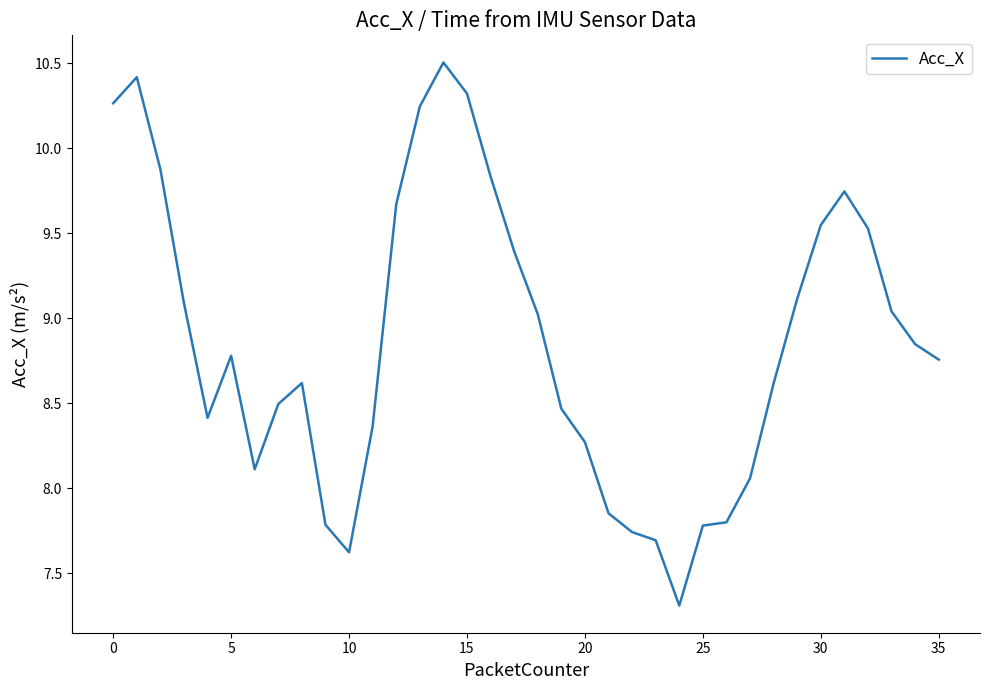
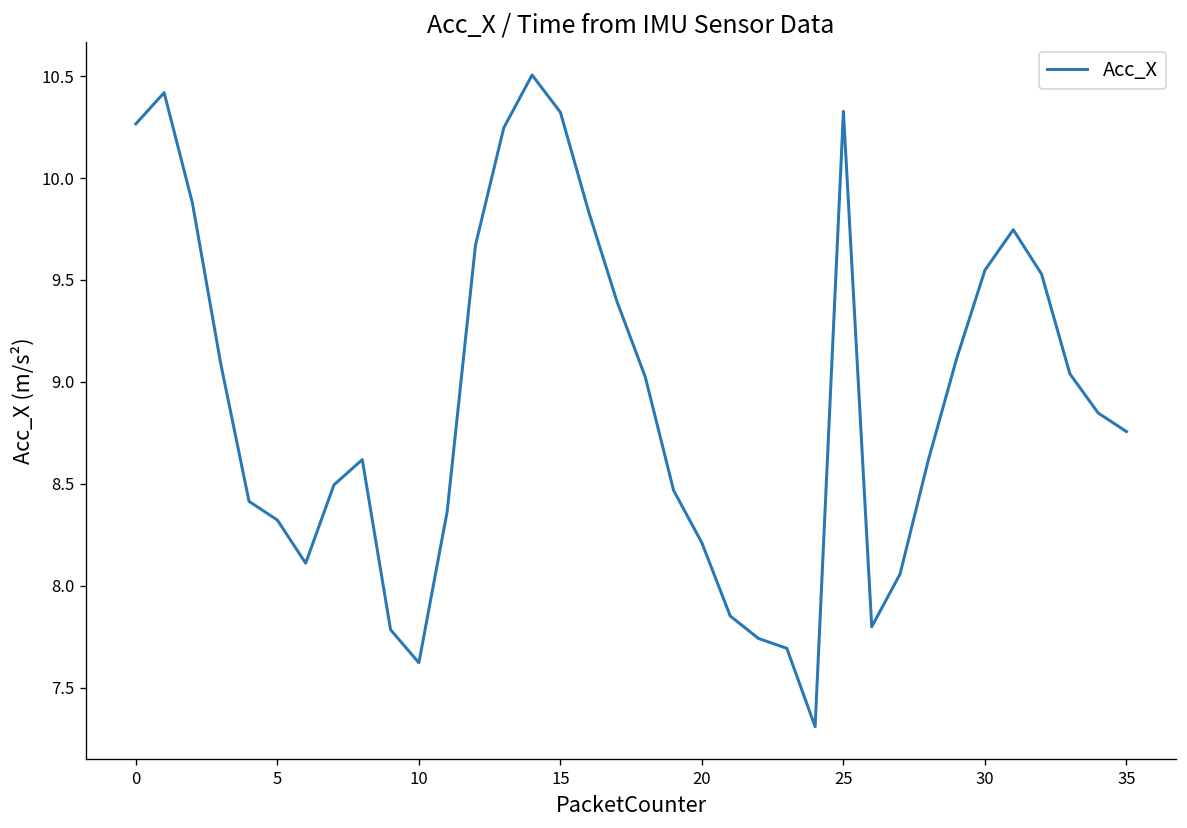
5: 8.78 -> 8.32
20: 8.27 -> 8.21
25: 7.78 -> 10.33
